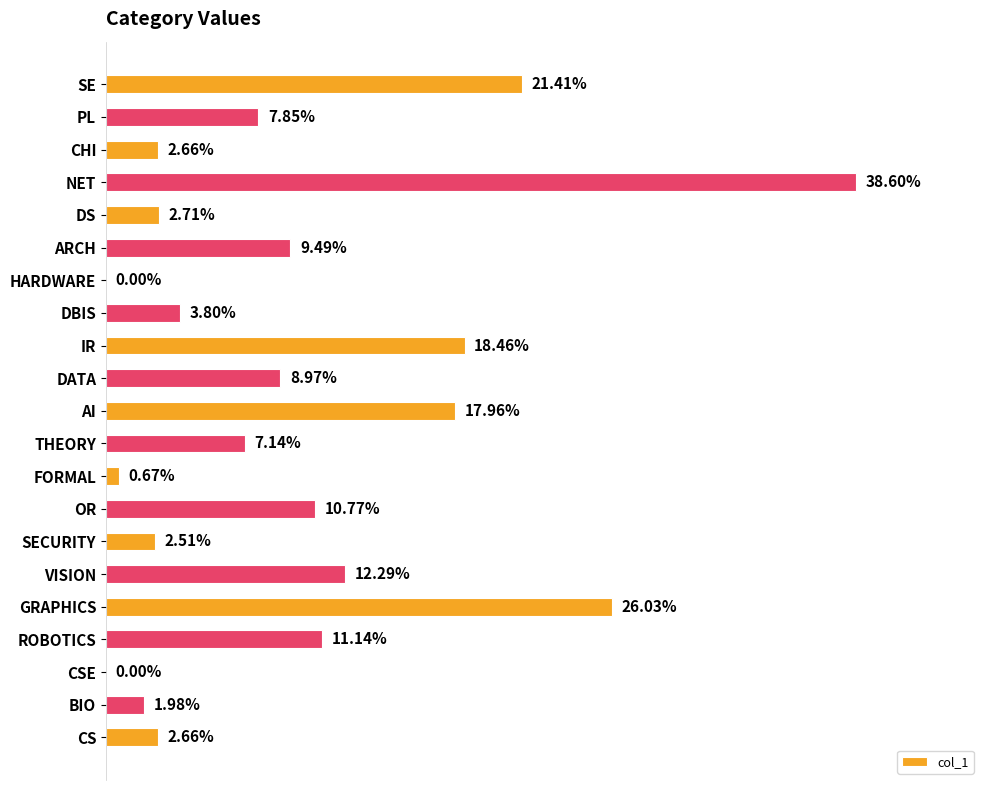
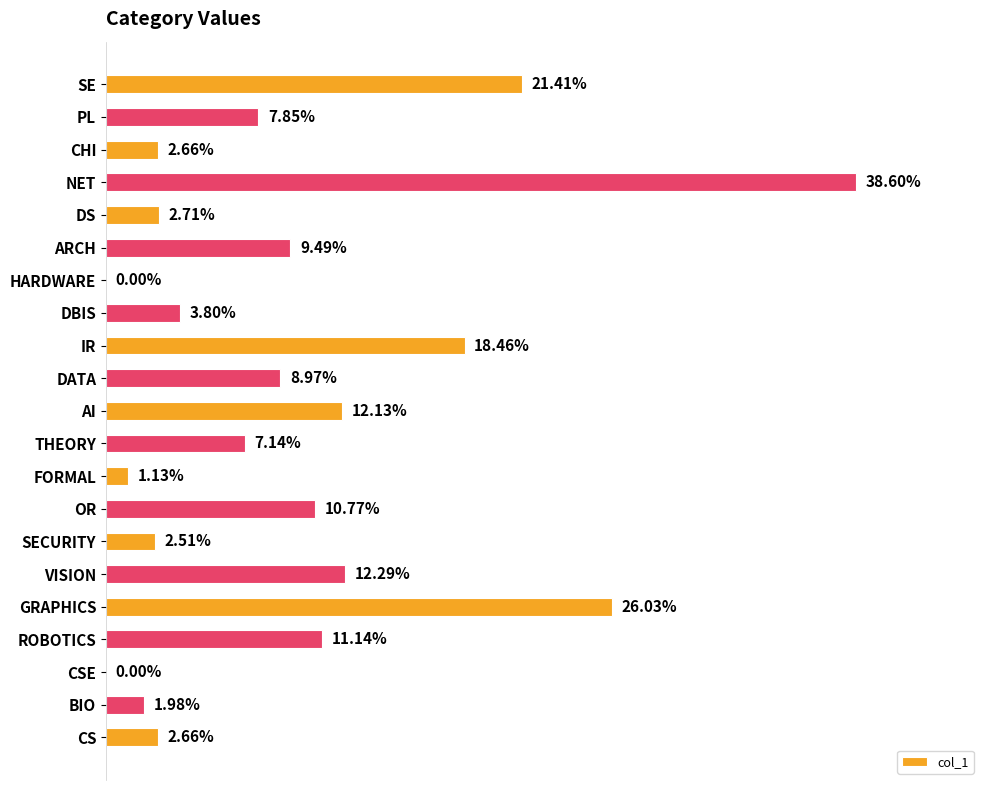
AI: 17.96% -> 12.13%
FORMAL: 0.67% -> 1.13%
